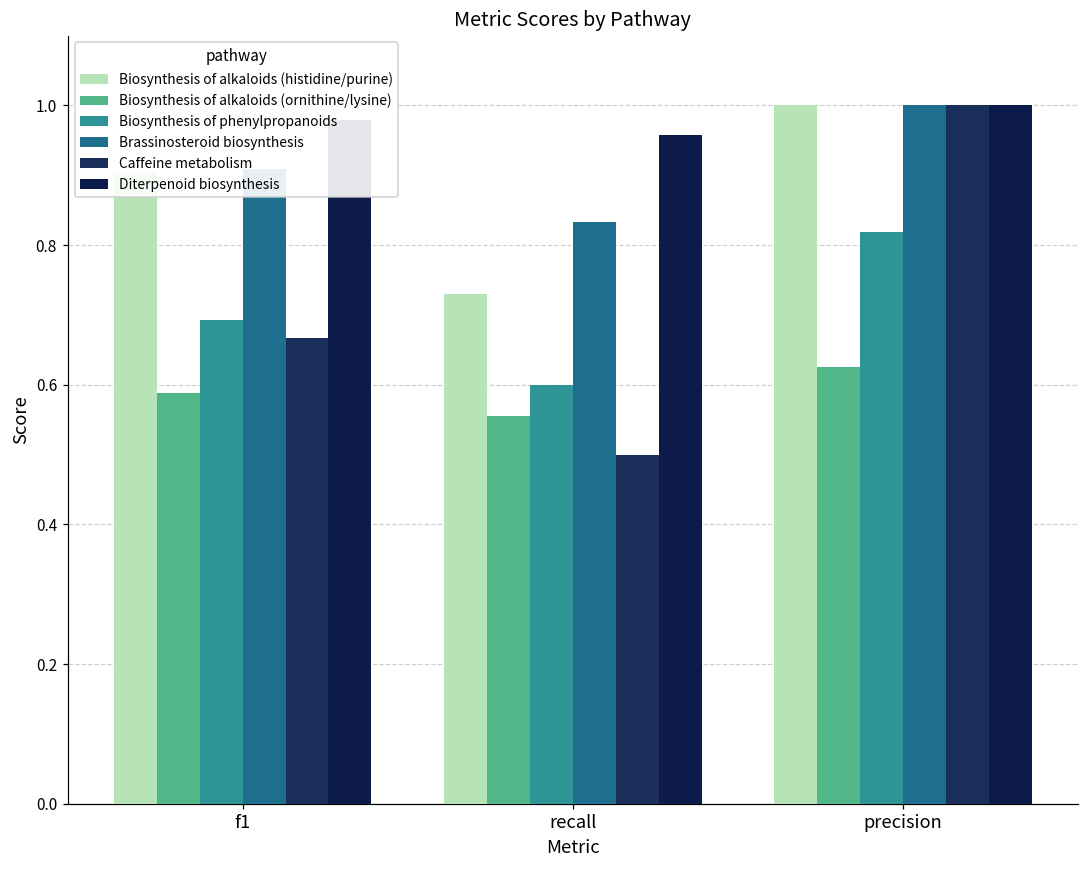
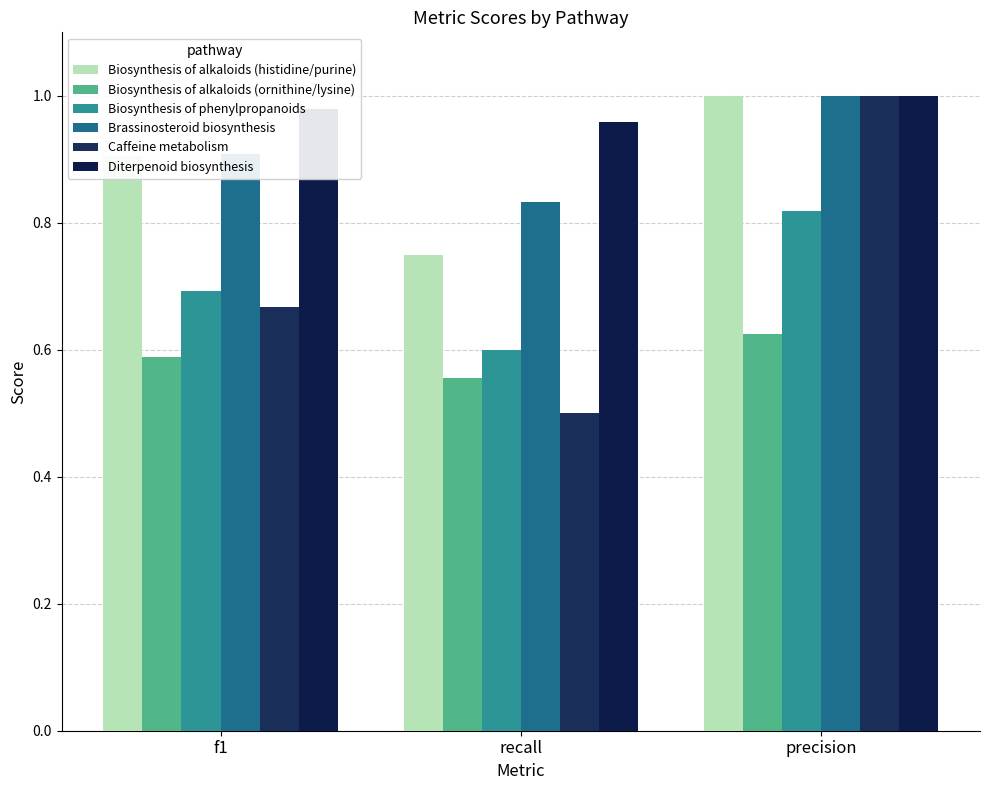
Biosynthesis of alkaloids (histidine/purine), recall: 0.73 -> 0.75
